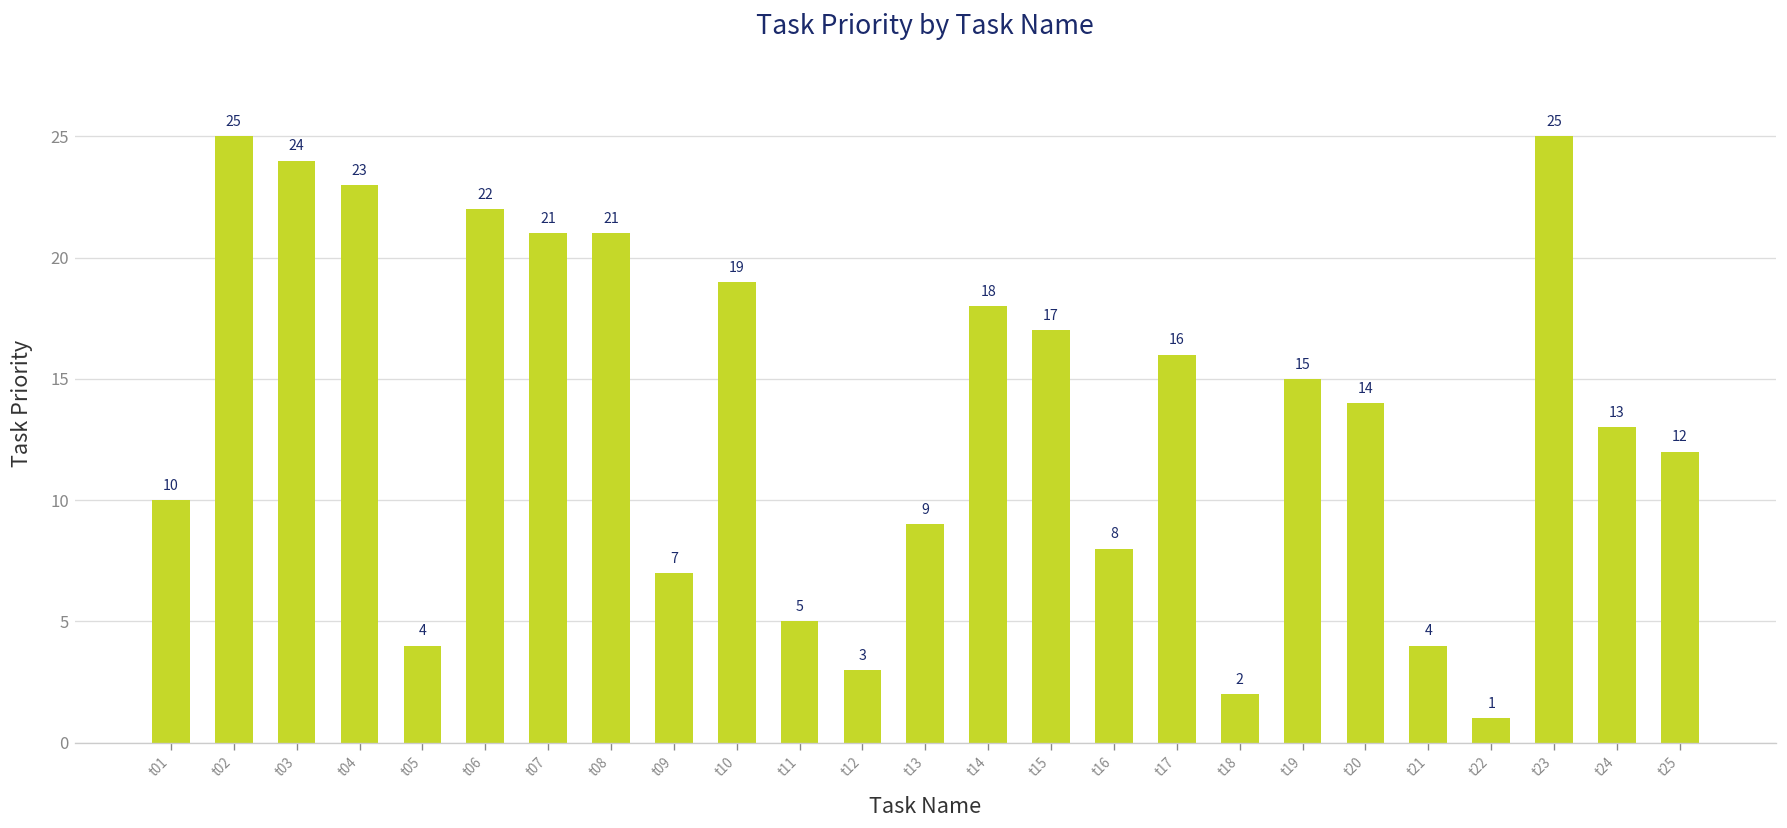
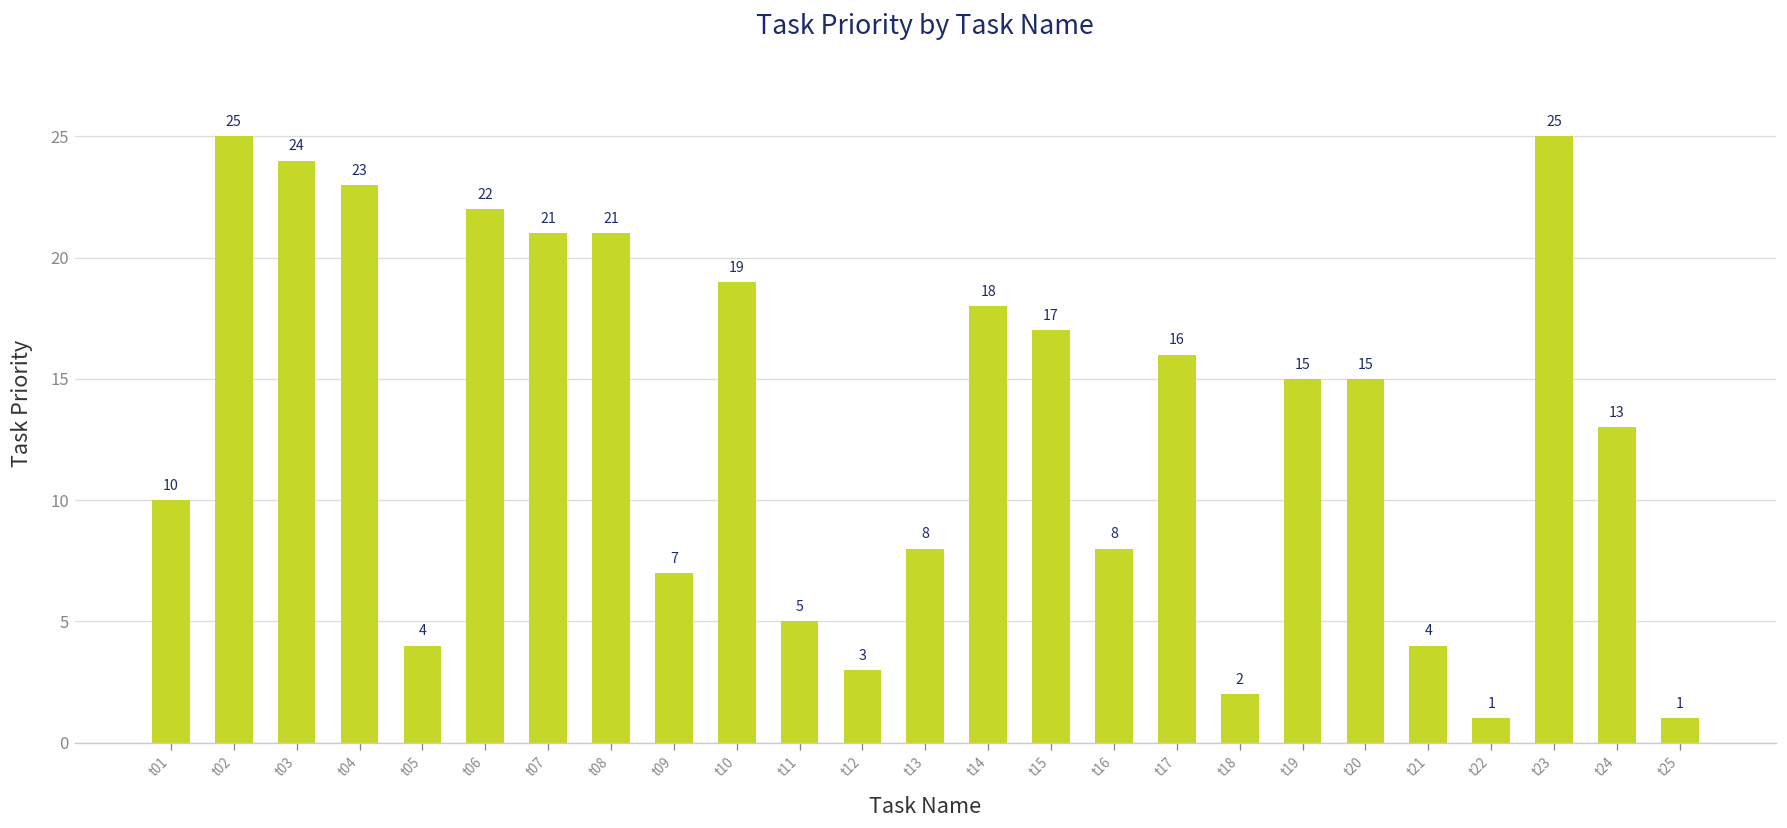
t13: 9 -> 8
t20: 14 -> 15
t25: 12 -> 1
